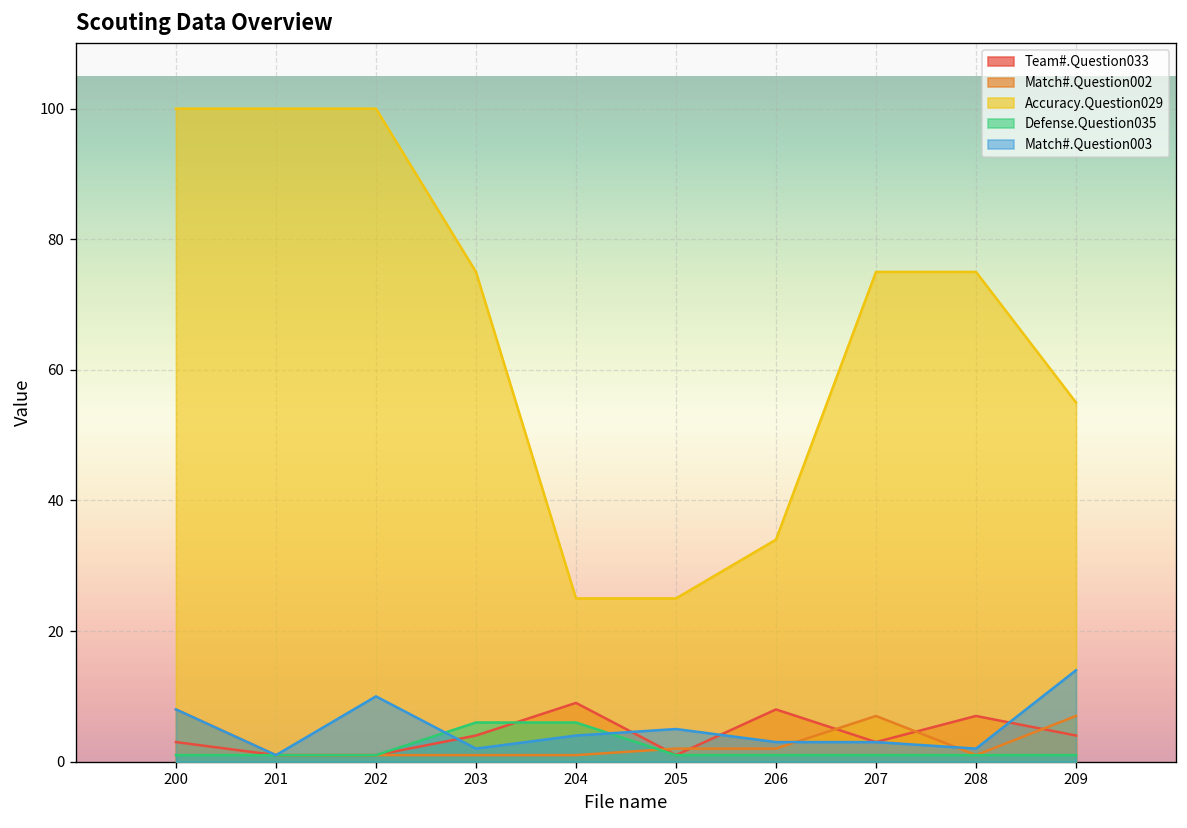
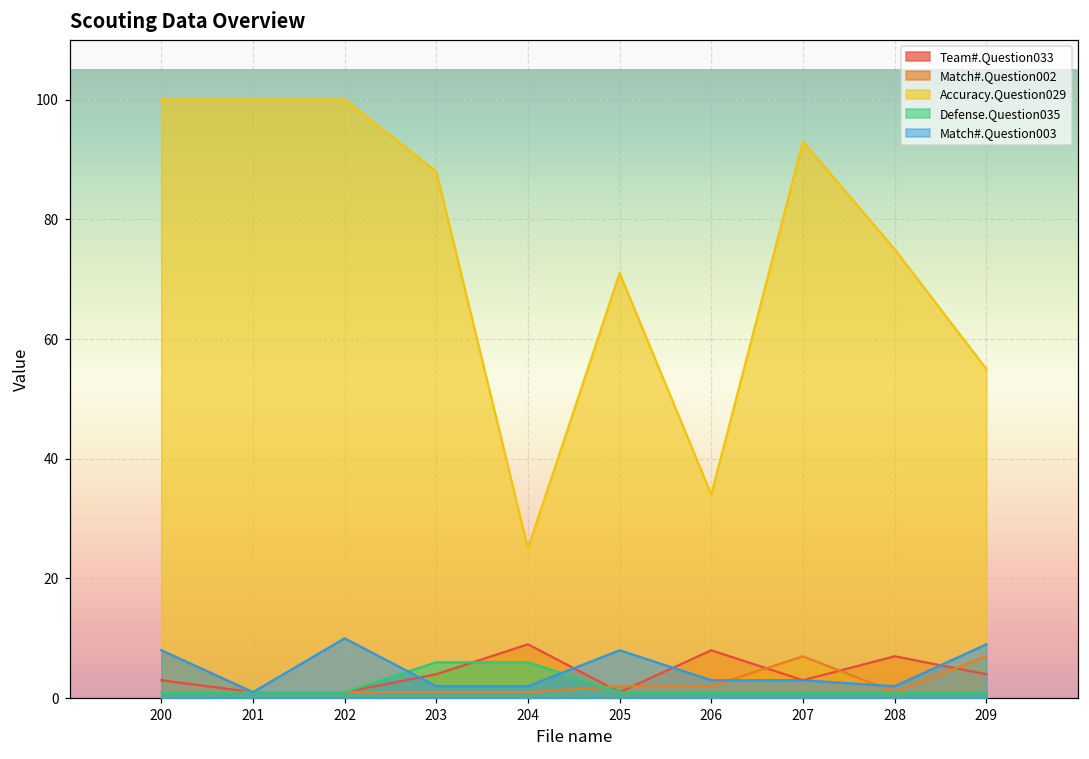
Accuracy.Question029, 203: 75 -> 88
Match#.Question003, 204: 4 -> 2
Accuracy.Question029, 205: 25 -> 71
Match#.Question003, 205: 5 -> 8
Accuracy.Question029, 207: 75 -> 93
Match#.Question003, 209: 14 -> 9
